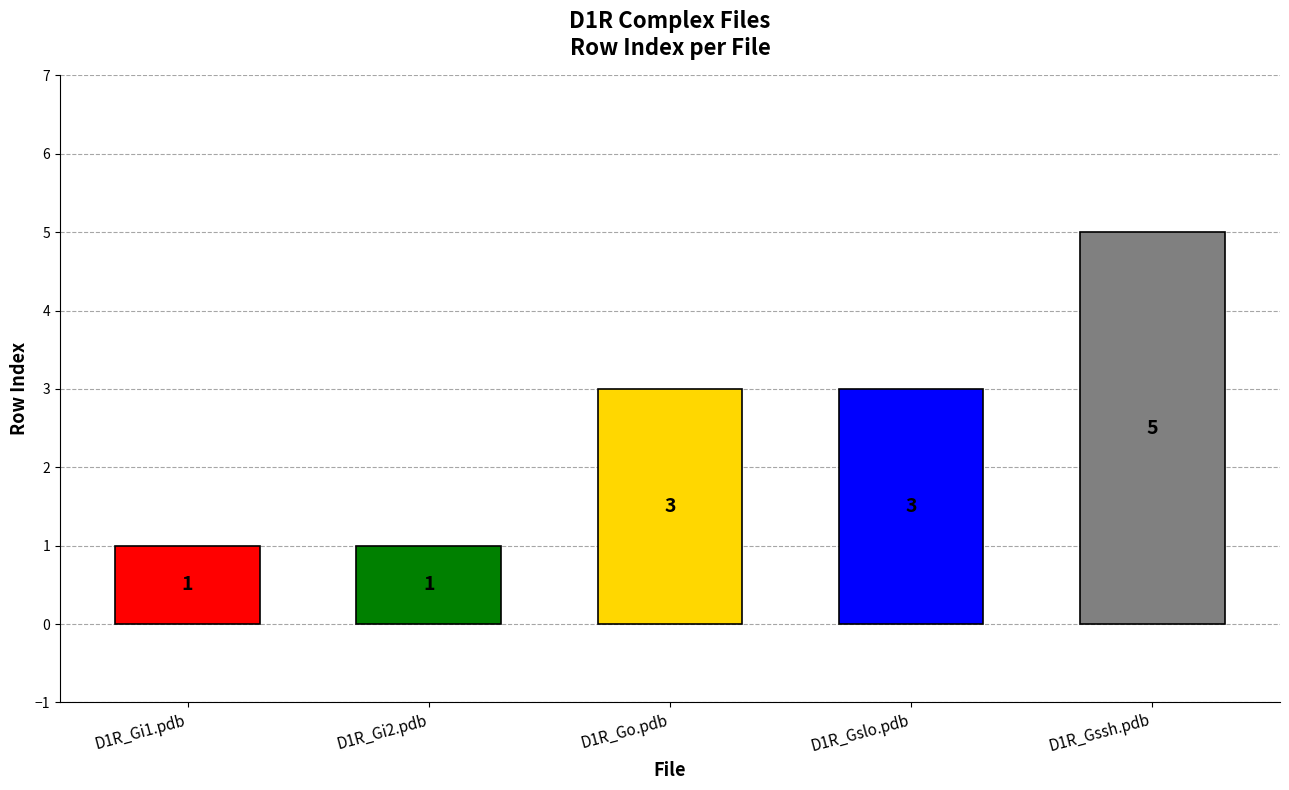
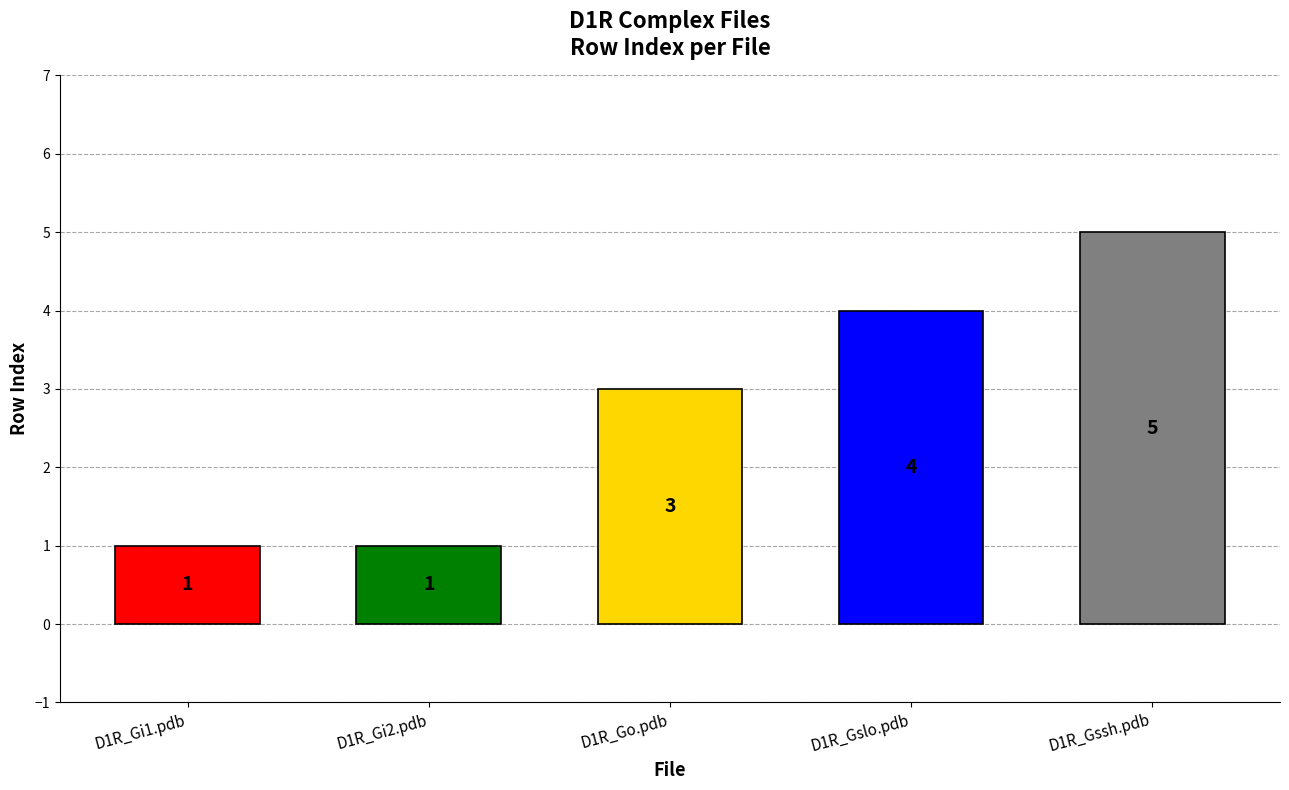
D1R_Gslo.pdb: 3 -> 4
